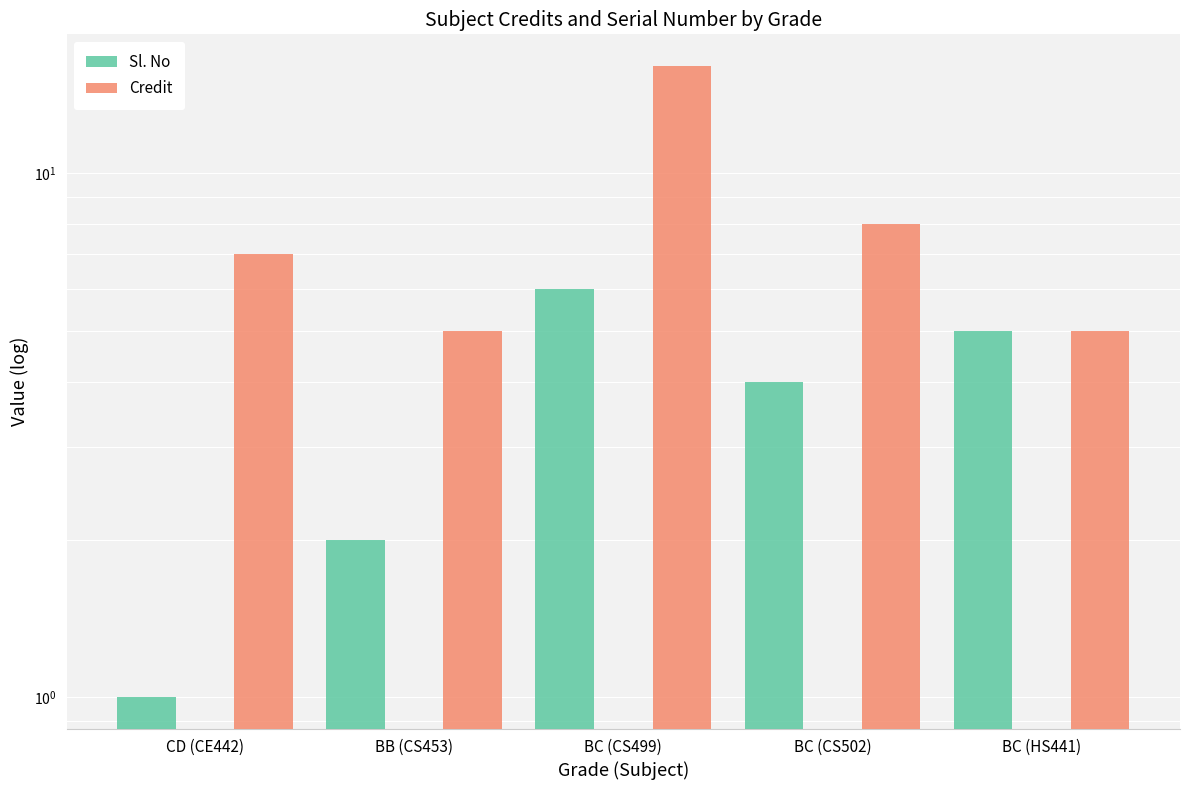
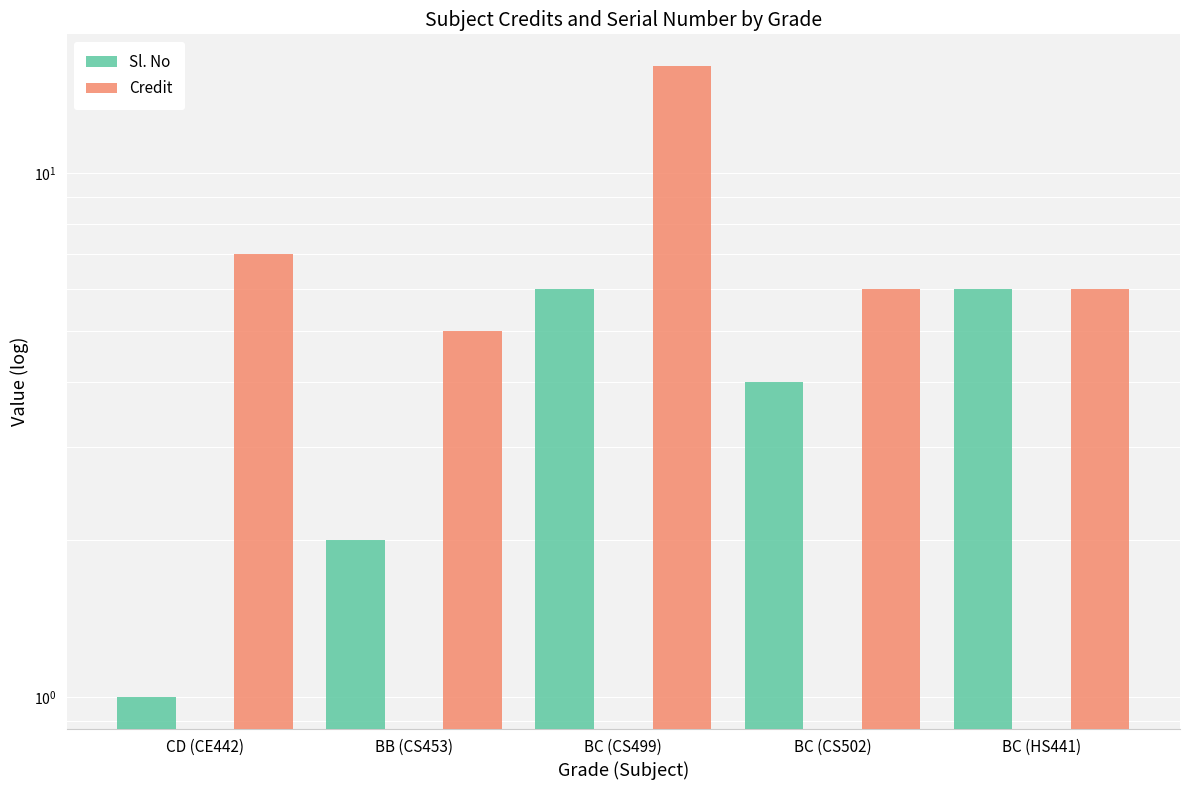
Credit, BC (CS502): 8 -> 6
Sl. No, BC (HS441): 5 -> 6
Credit, BC (HS441): 5 -> 6
